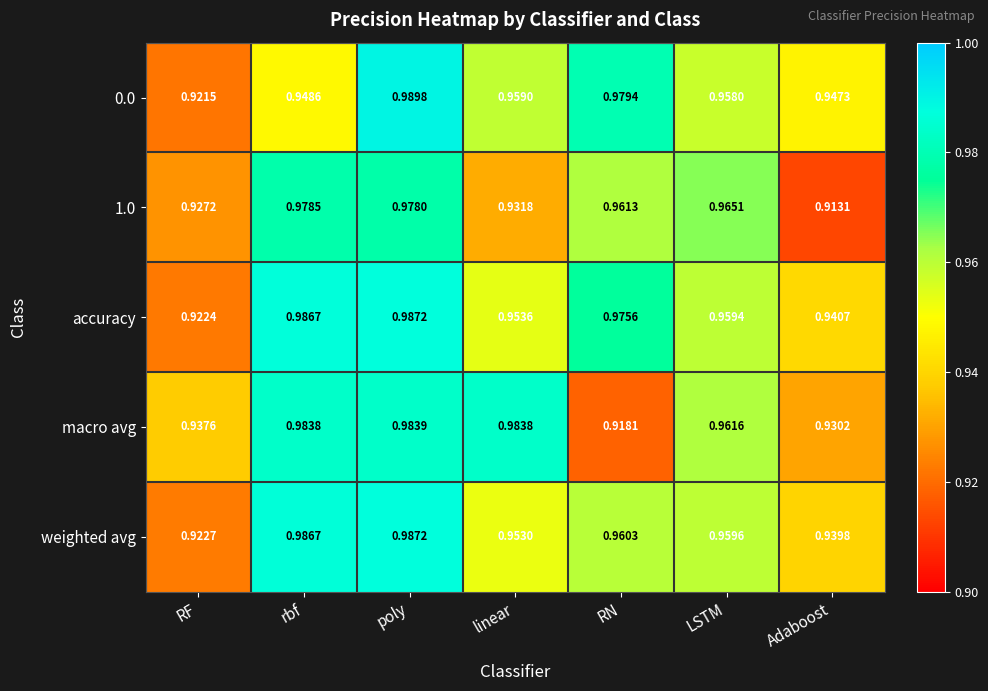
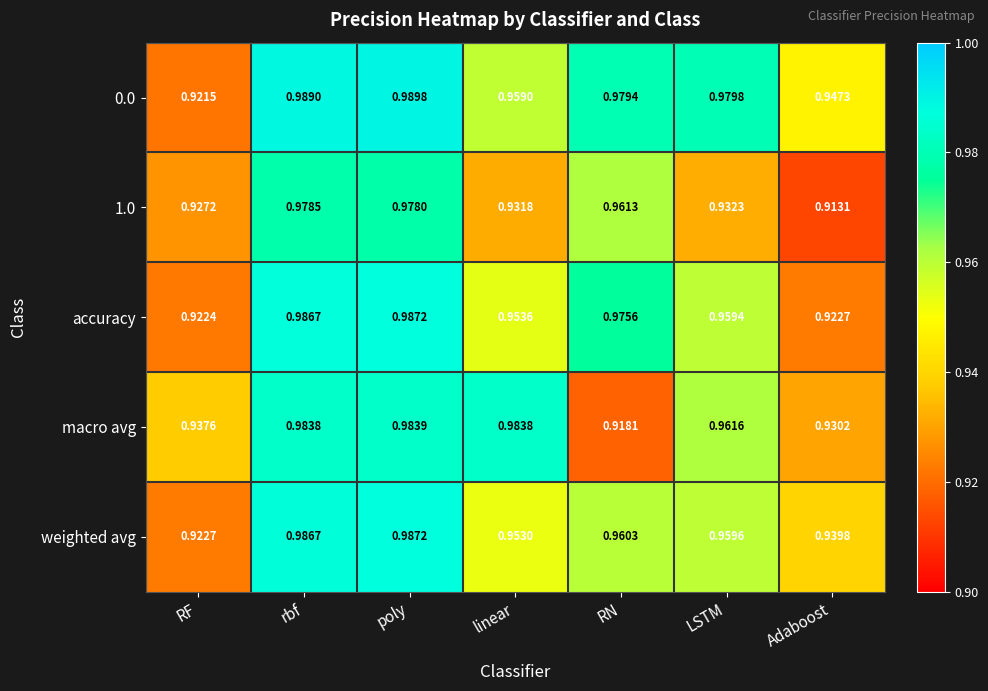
0.0, rbf: 0.9486 -> 0.9890
0.0, LSTM: 0.9580 -> 0.9798
1.0, LSTM: 0.9651 -> 0.9323
accuracy, Adaboost: 0.9407 -> 0.9227
